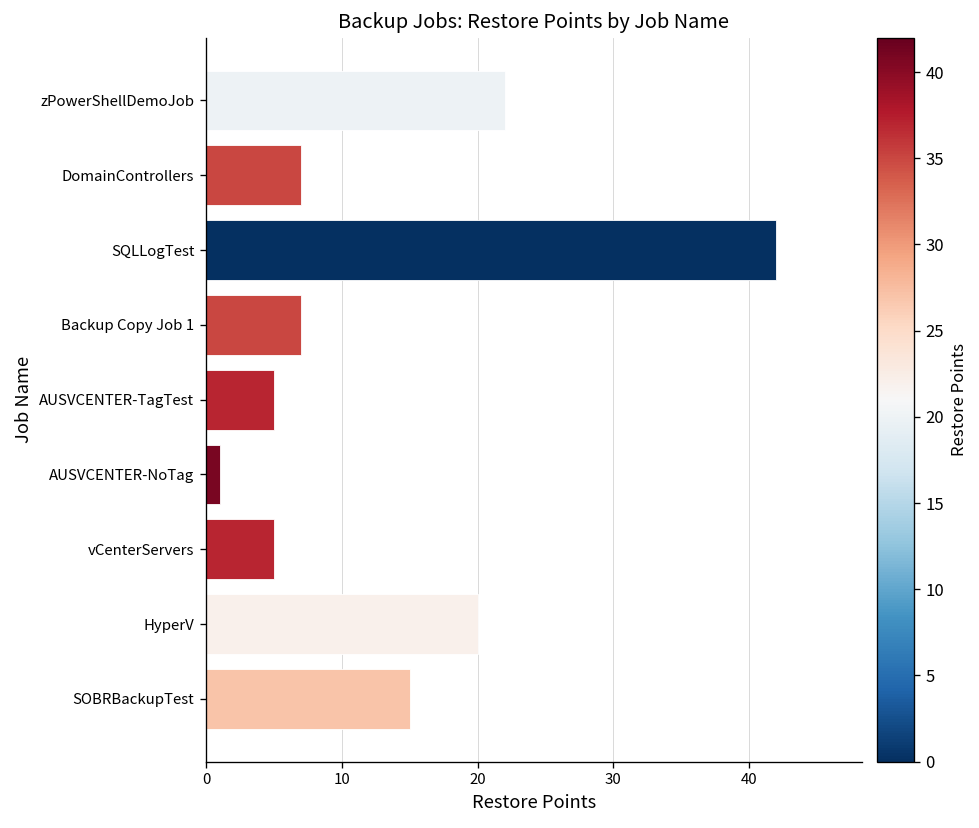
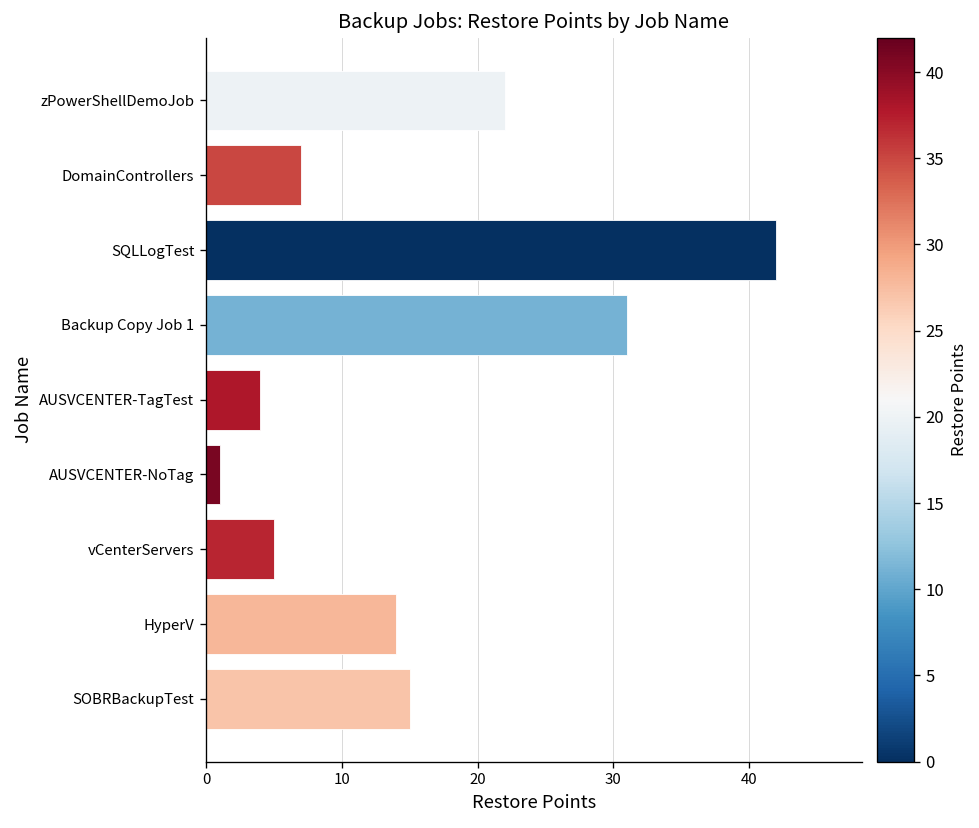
Backup Copy Job 1: 7 -> 31
AUSVCENTER-TagTest: 5 -> 4
HyperV: 20 -> 14
